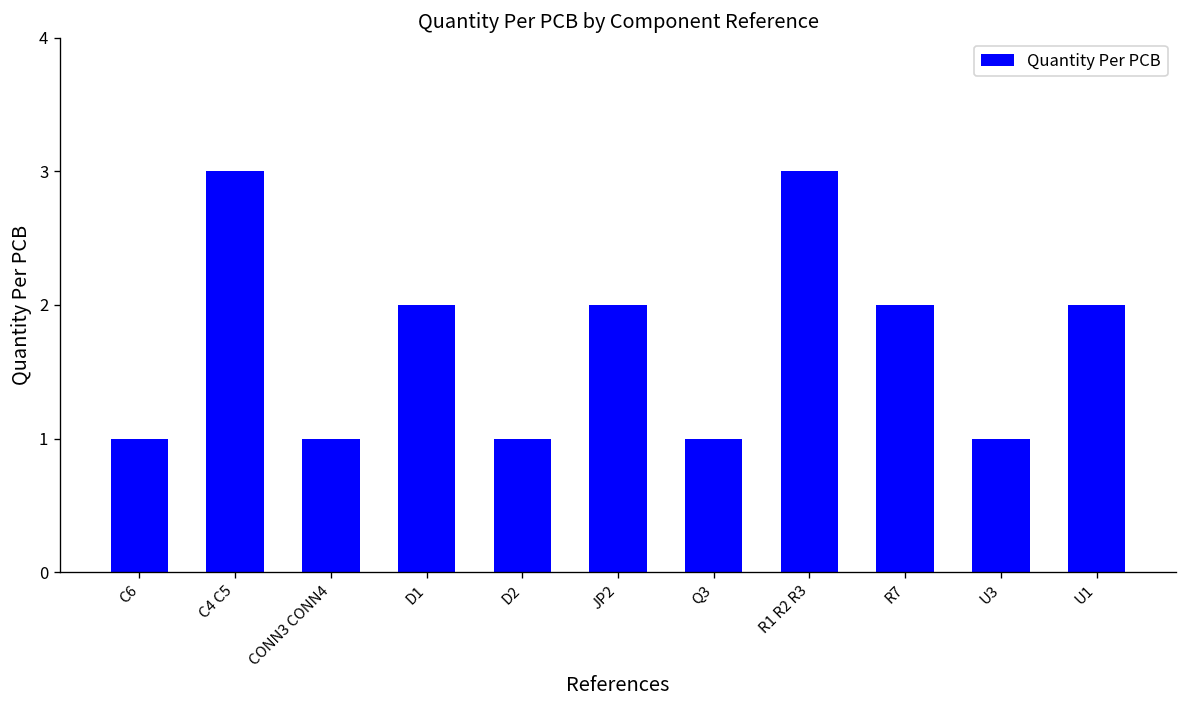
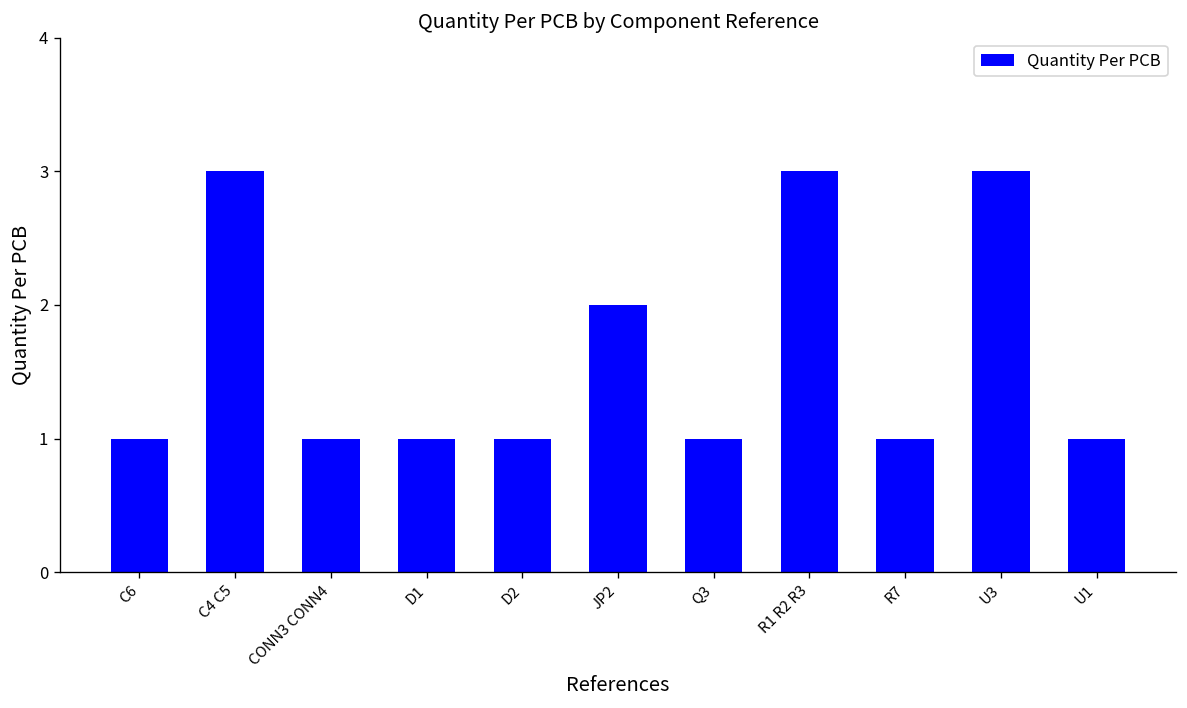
D1: 2 -> 1
R7: 2 -> 1
U3: 1 -> 3
U1: 2 -> 1
